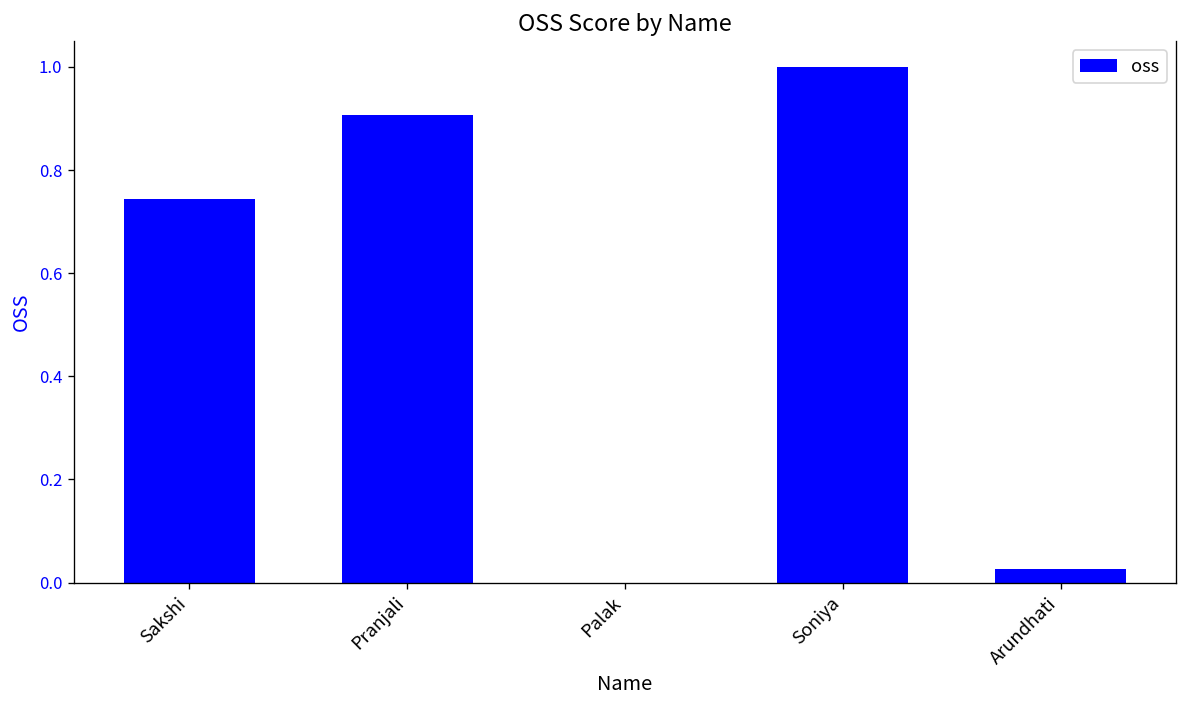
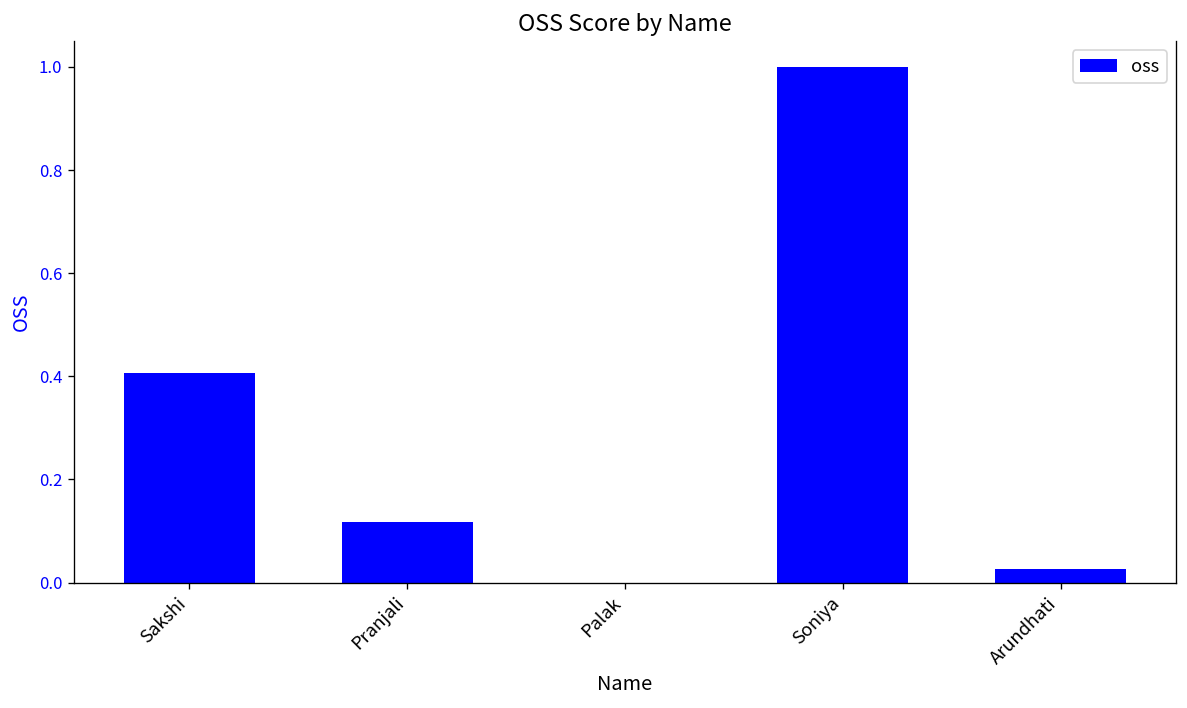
Sakshi: 0.74 -> 0.41
Pranjali: 0.91 -> 0.12
